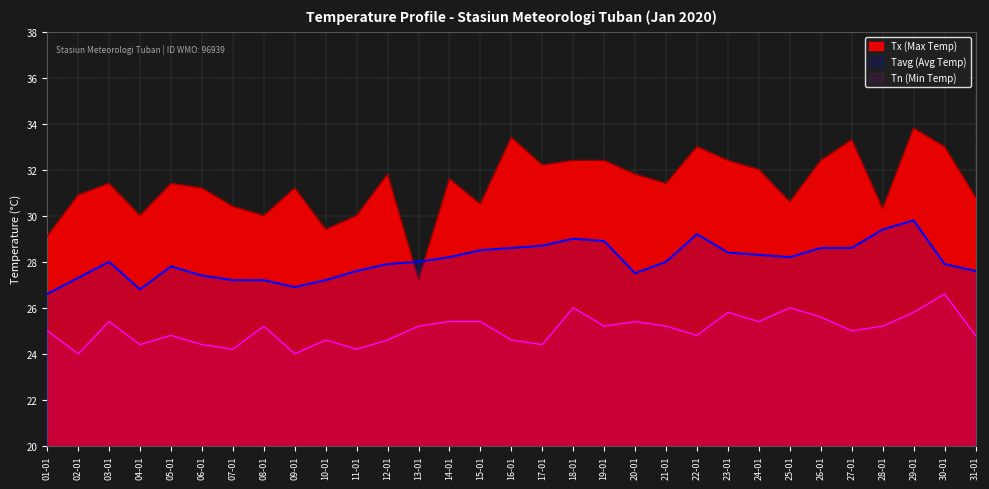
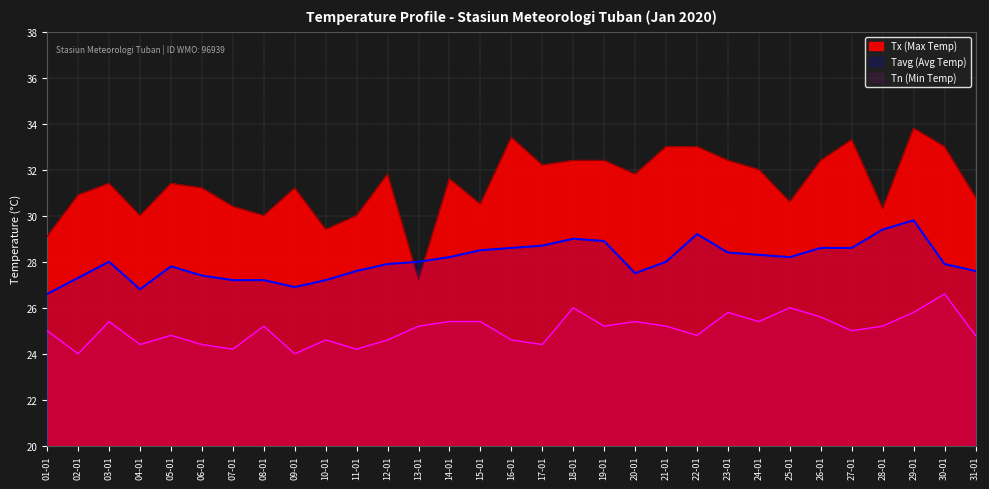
Tx (Max Temp), 21-01: 31.4 -> 33.0
